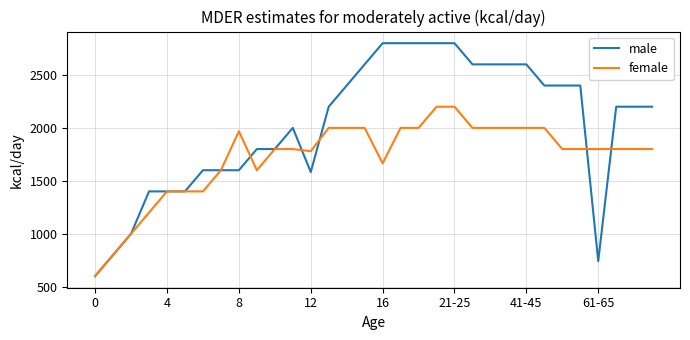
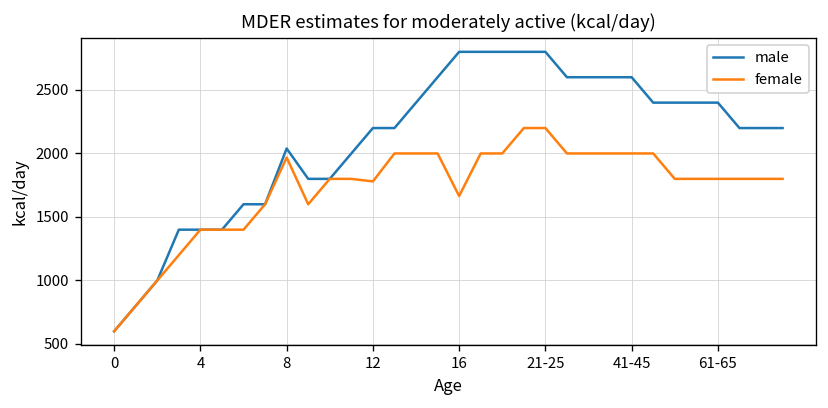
male, 8: 1600 -> 2040
male, 12: 1580 -> 2200
male, 61-65: 740 -> 2400
